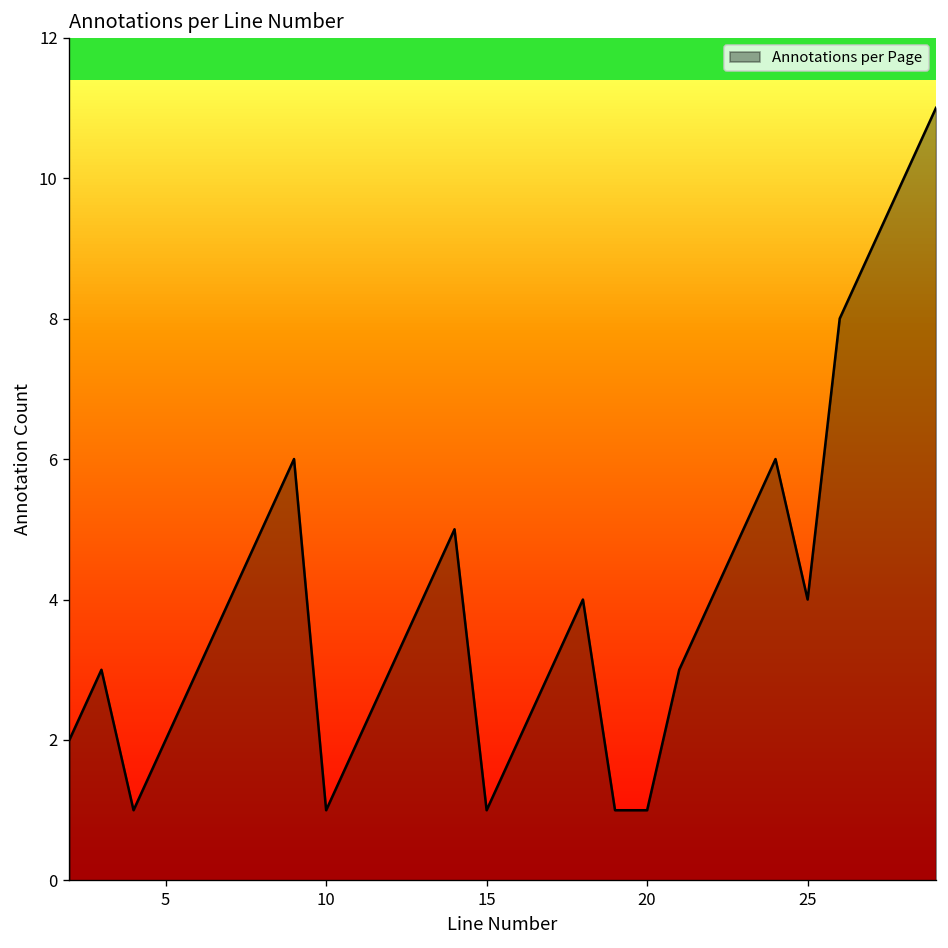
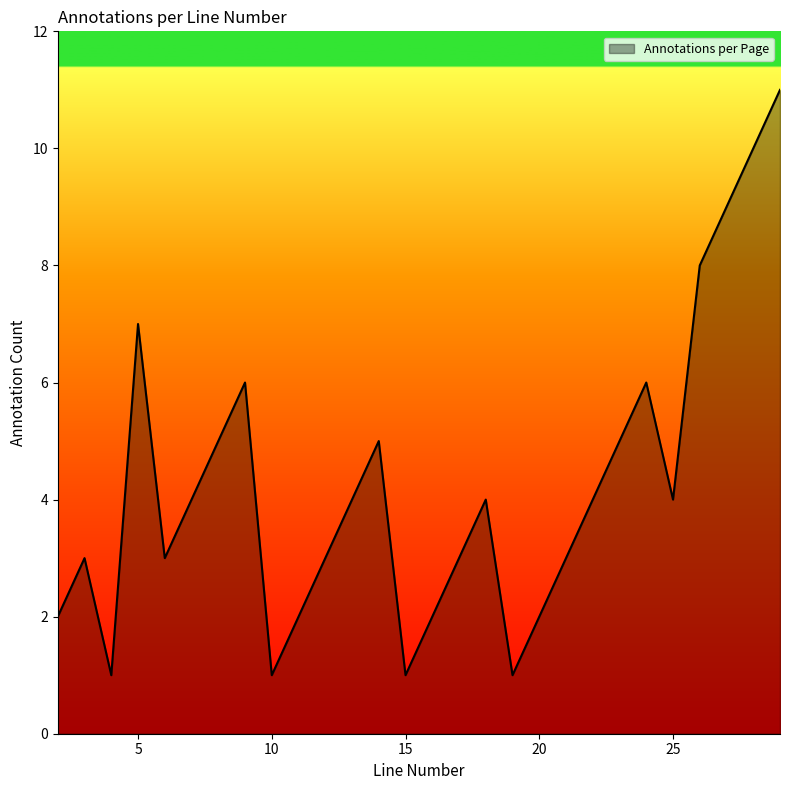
5: 2 -> 7
20: 1 -> 2
